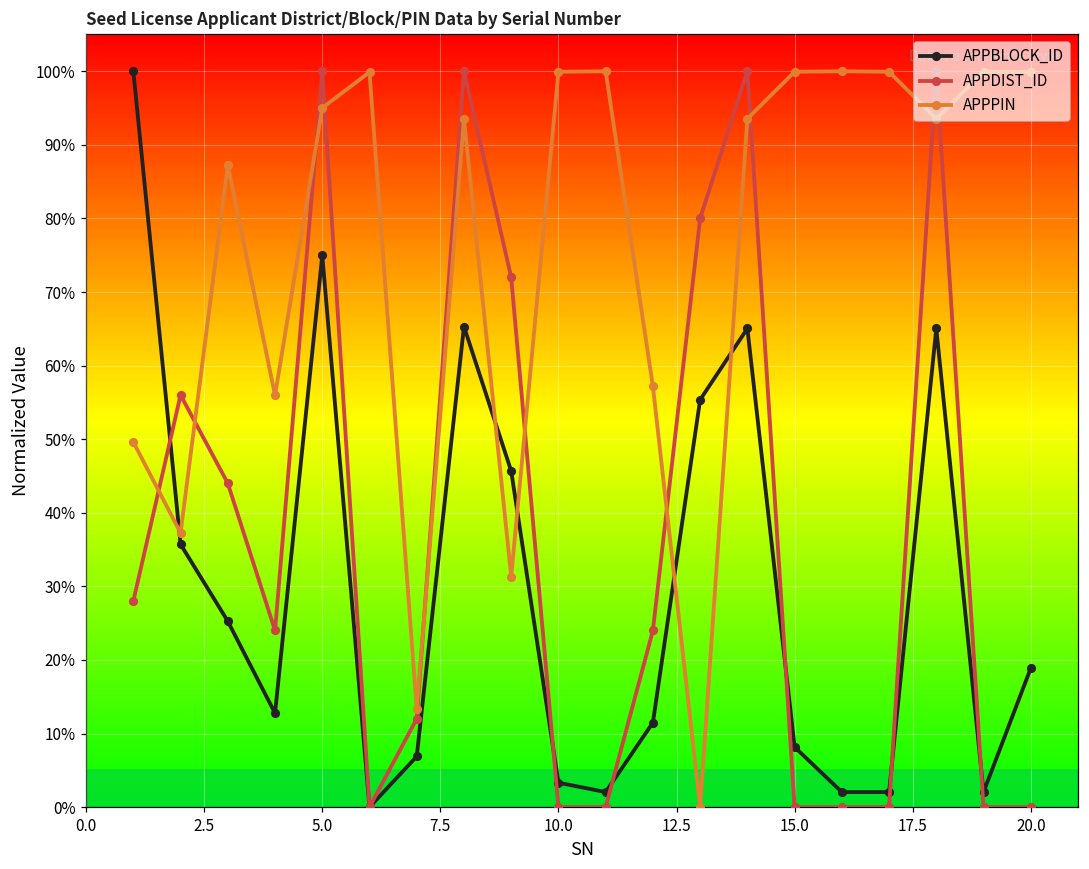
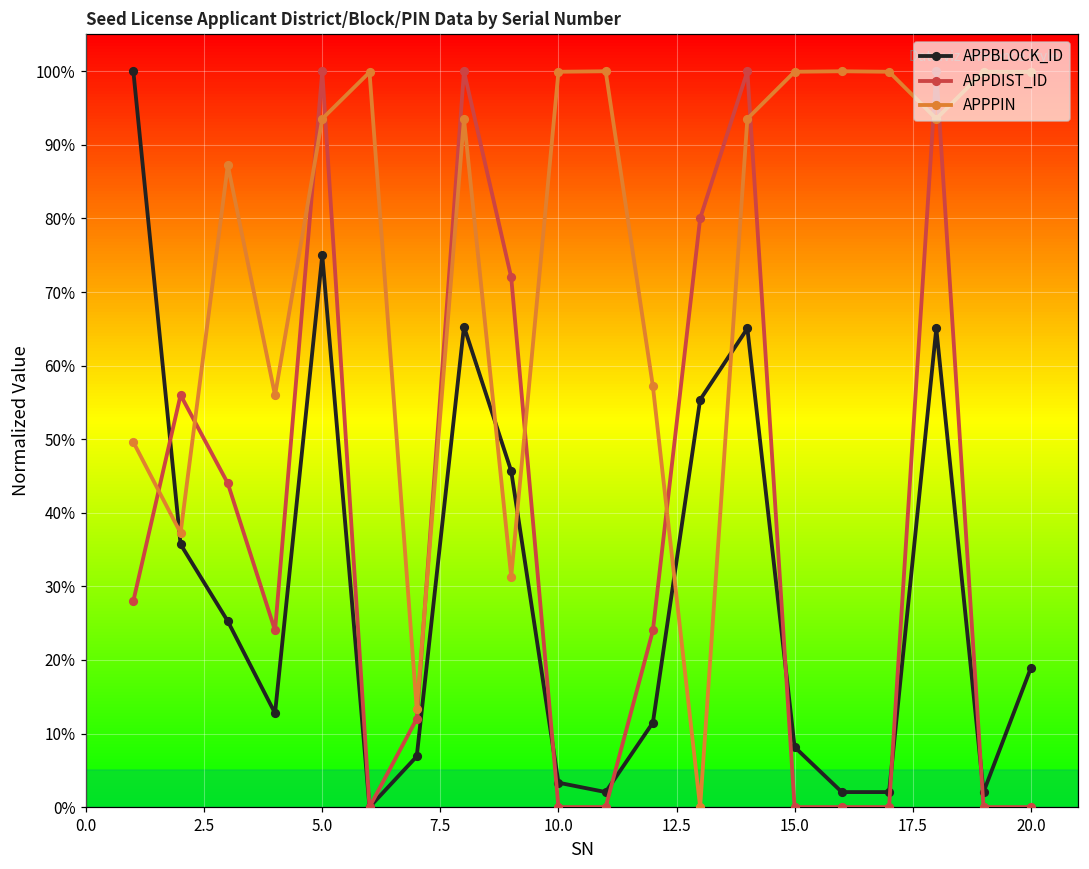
APPPIN, 5.0: 95% -> 94%
